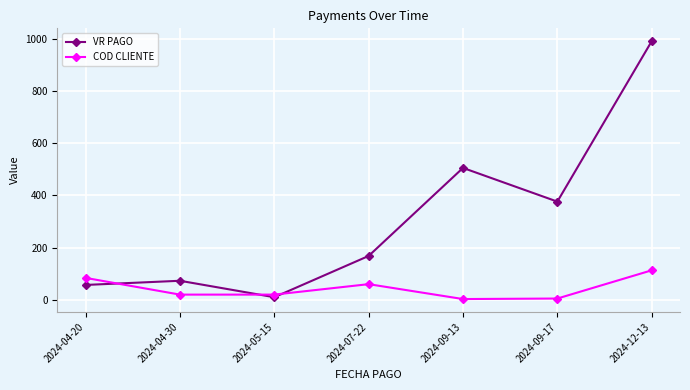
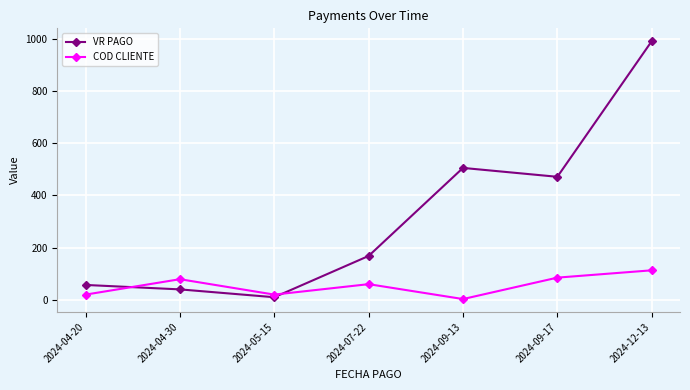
COD CLIENTE, 2024-04-20: 80 -> 20
VR PAGO, 2024-04-30: 70 -> 40
COD CLIENTE, 2024-04-30: 20 -> 80
VR PAGO, 2024-09-17: 380 -> 470
COD CLIENTE, 2024-09-17: 10 -> 90
